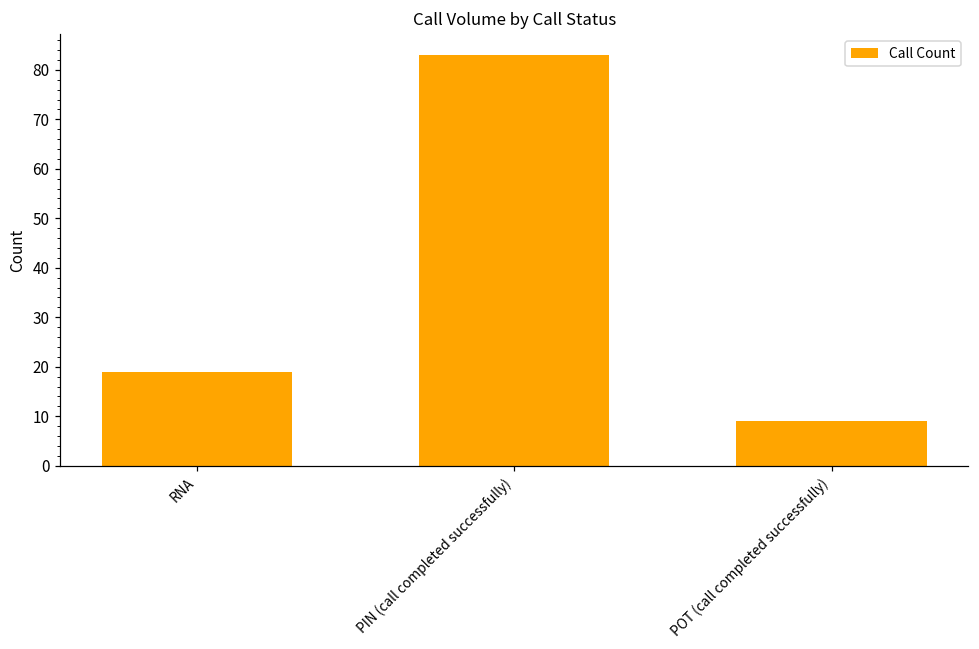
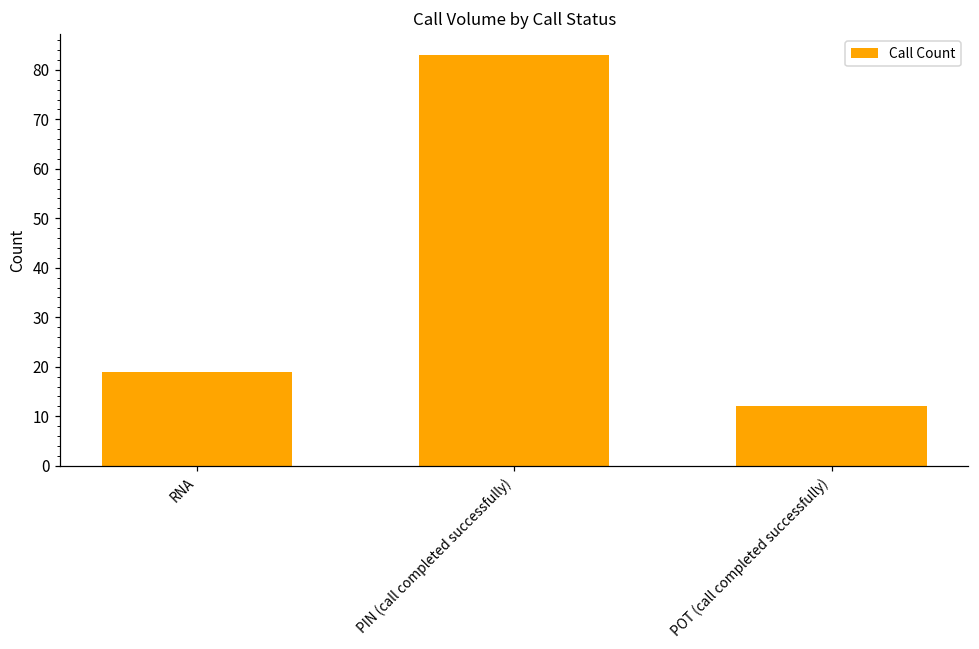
POT (call completed successfully): 9 -> 12
